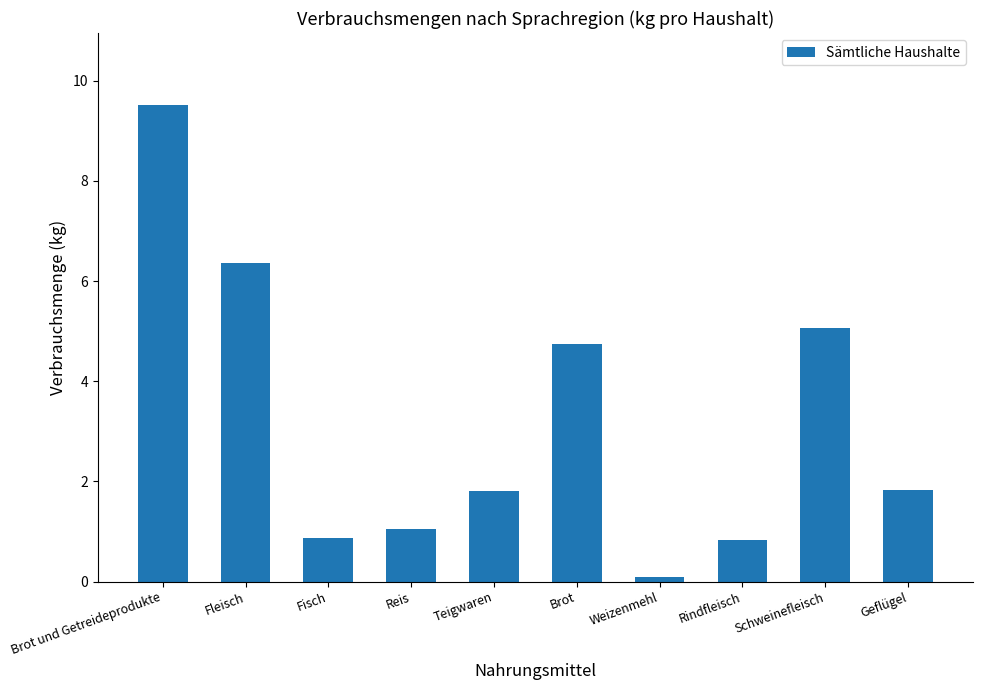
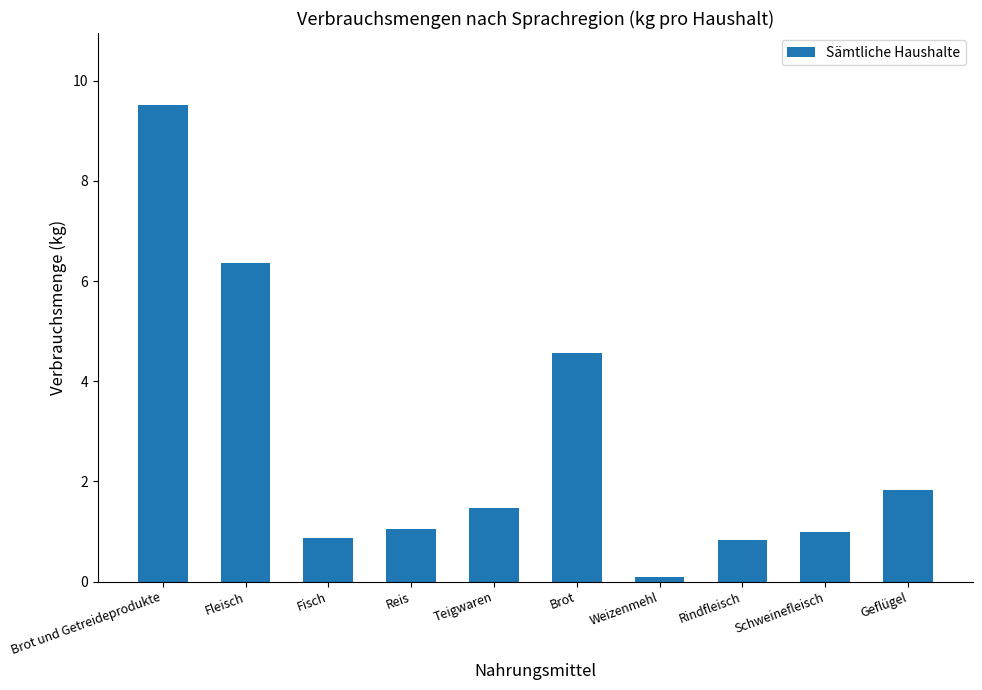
Teigwaren: 1.8 -> 1.5
Brot: 4.7 -> 4.6
Schweinefleisch: 5.1 -> 1.0
